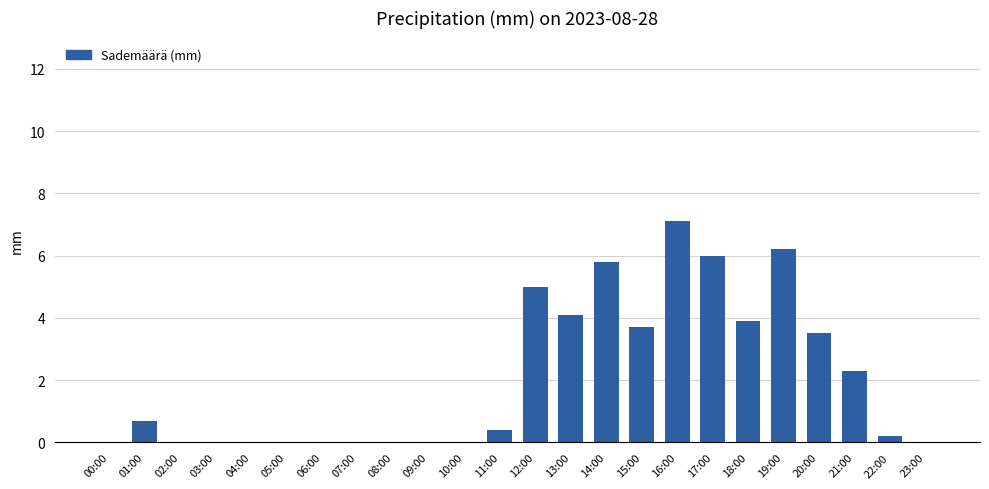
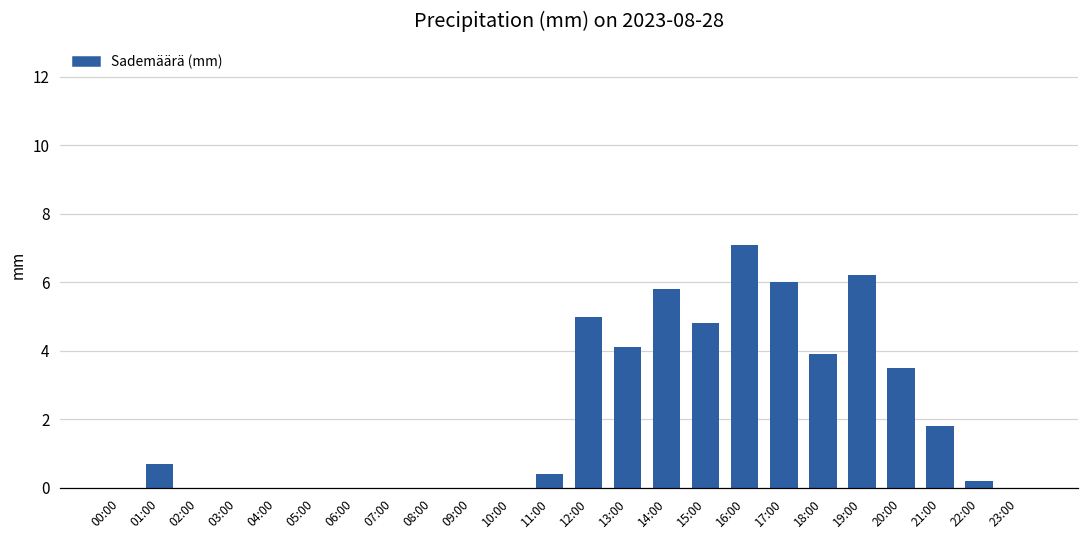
15:00: 3.7 -> 4.8
21:00: 2.3 -> 1.8
